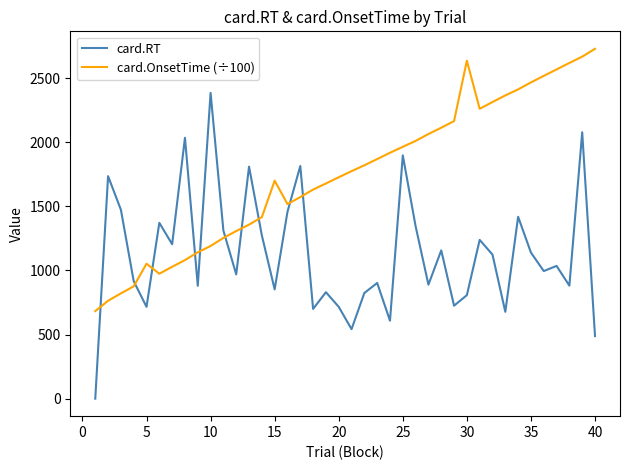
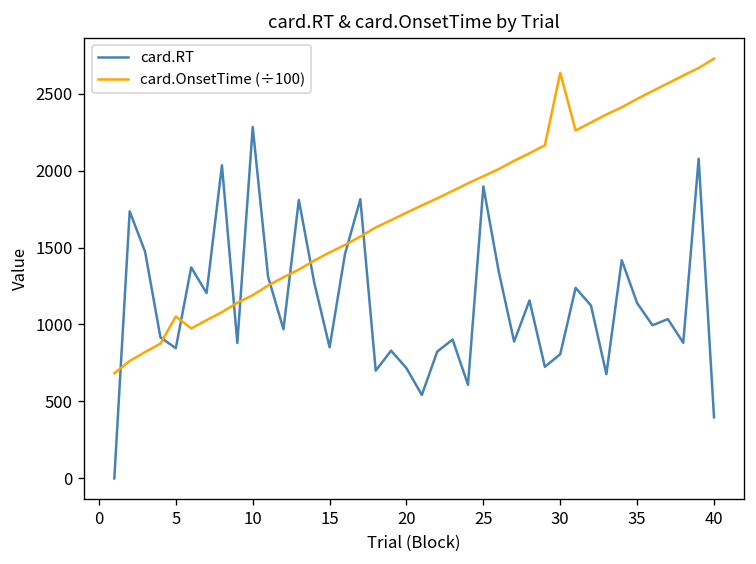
card.RT, 5: 720 -> 850
card.RT, 10: 2380 -> 2280
card.OnsetTime (÷100), 15: 1700 -> 1470
card.RT, 40: 490 -> 400
